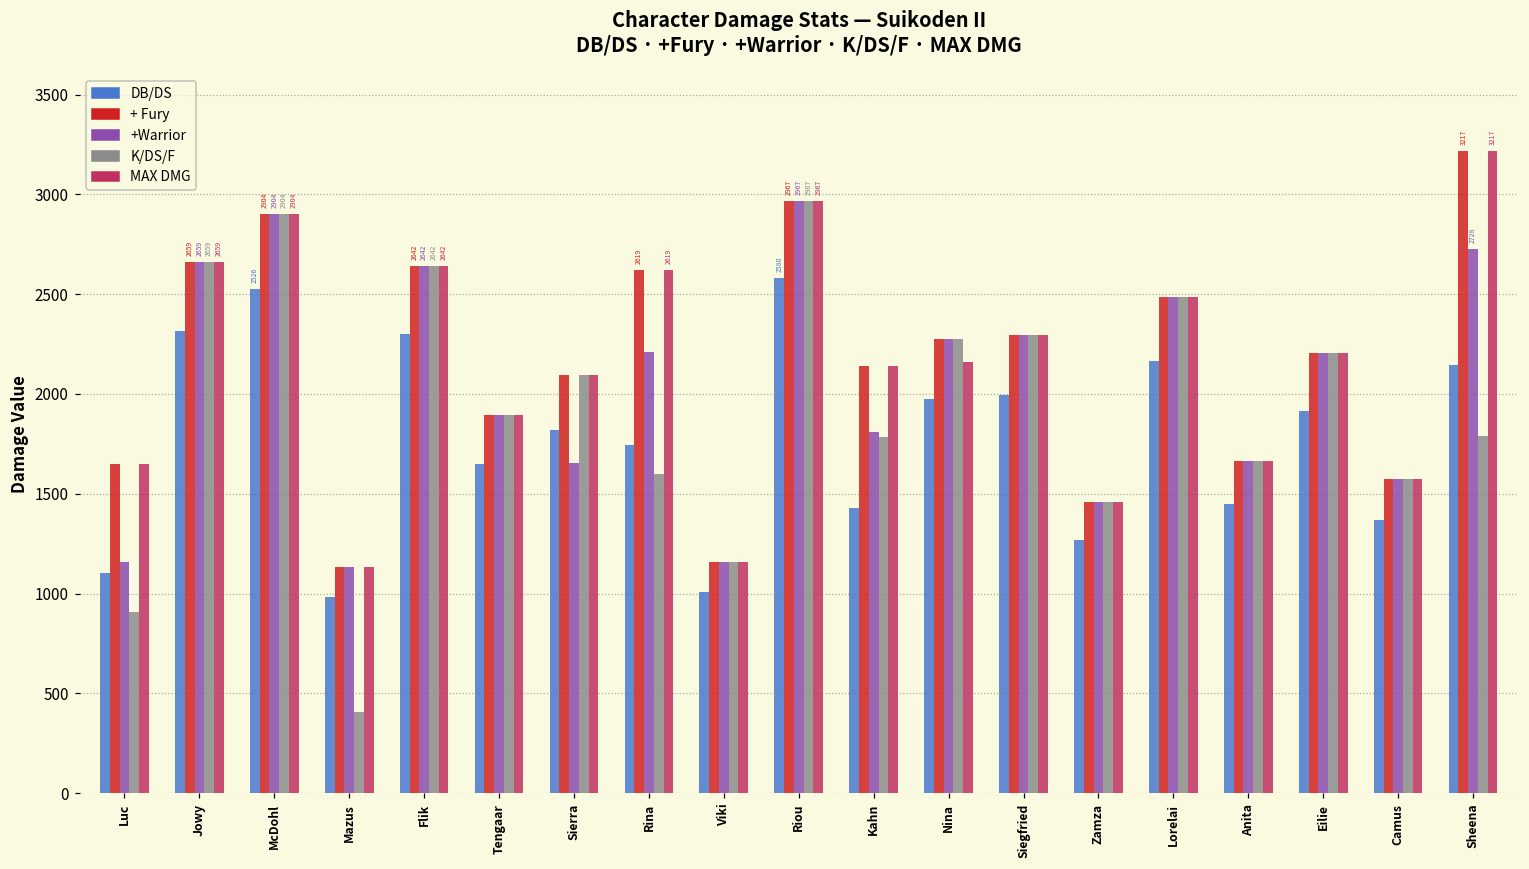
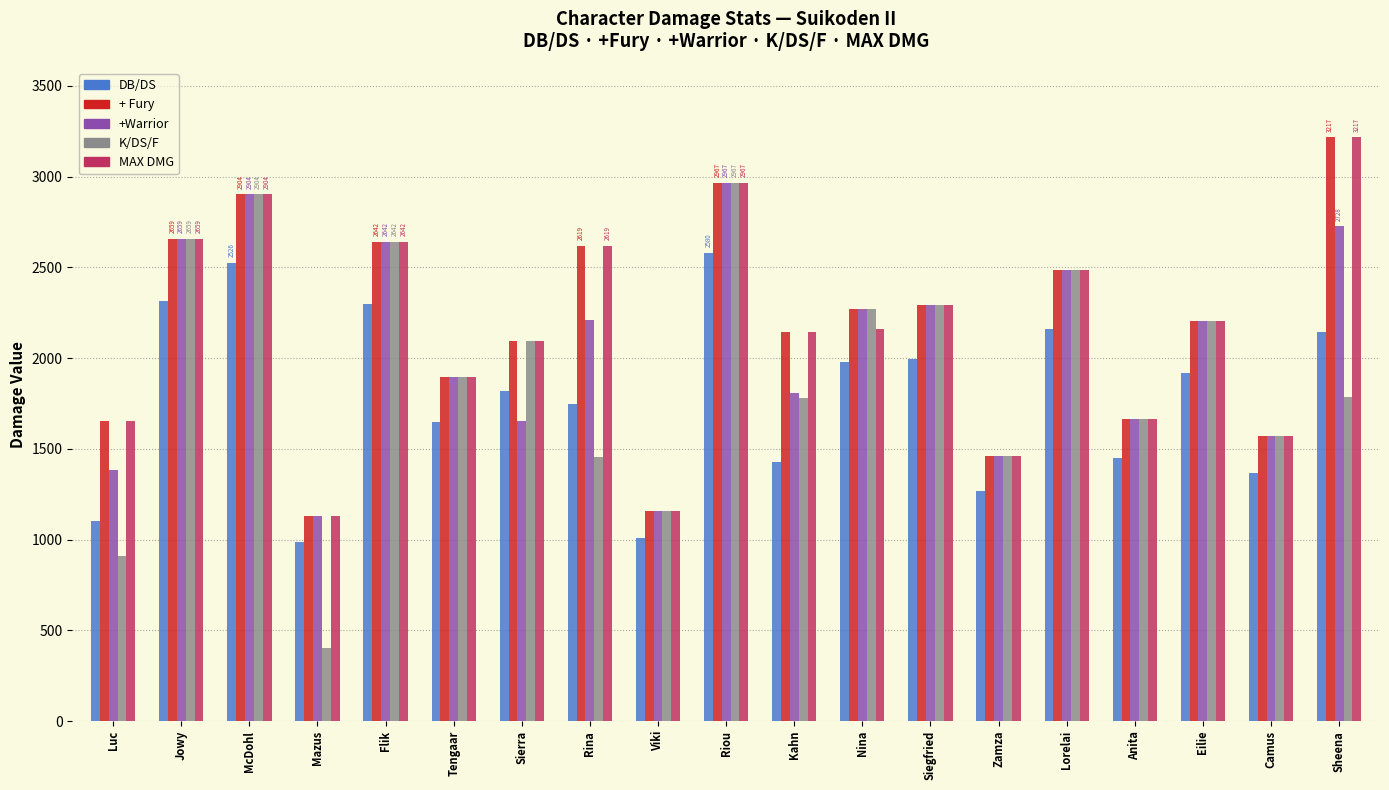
+Warrior, Luc: 1160 -> 1380
K/DS/F, Rina: 1600 -> 1460
